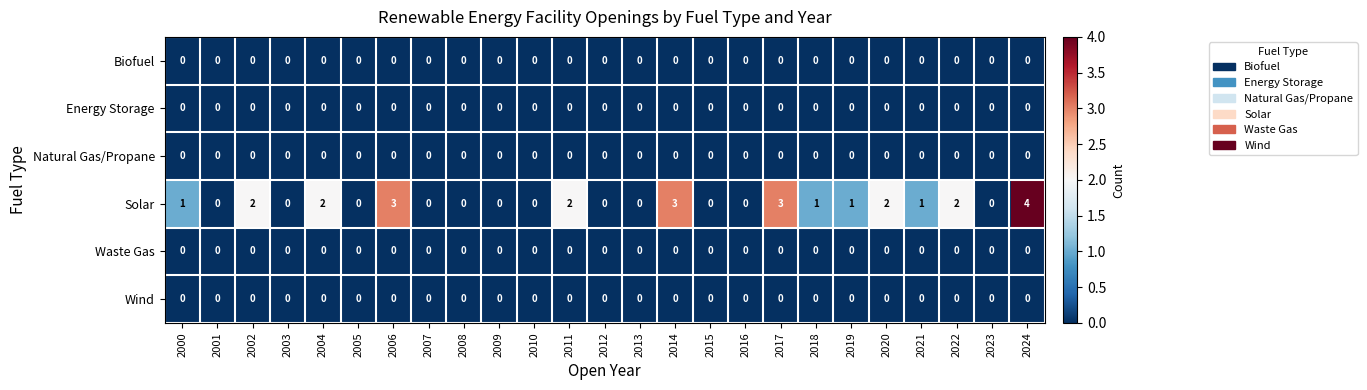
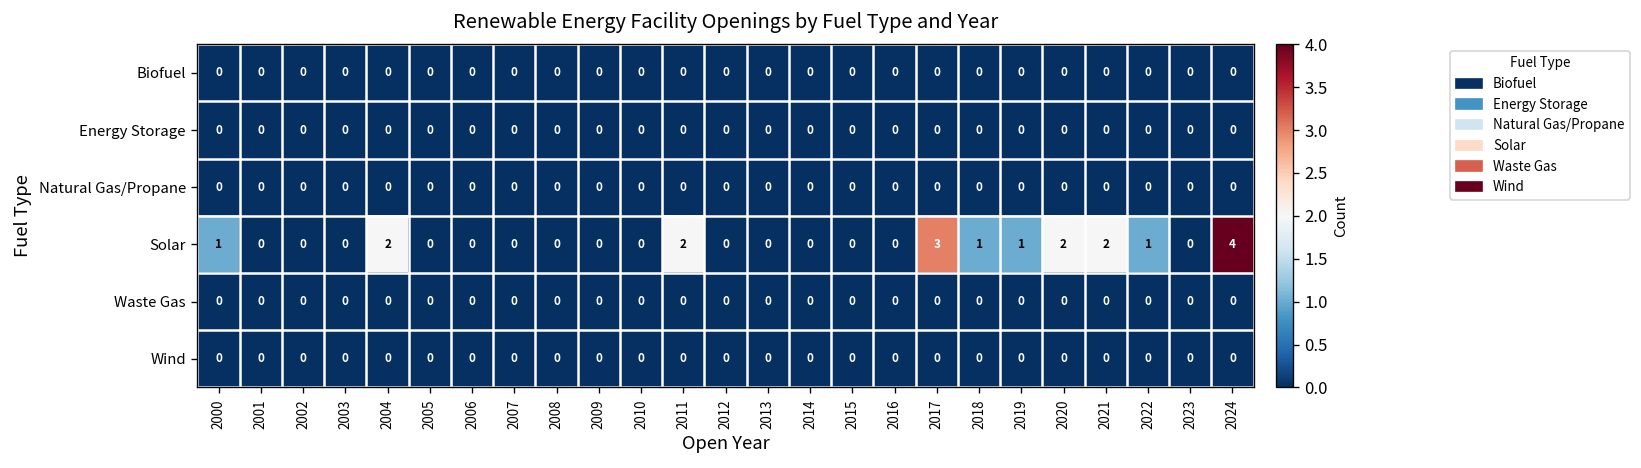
Solar, 2002: 2 -> 0
Solar, 2006: 3 -> 0
Solar, 2014: 3 -> 0
Solar, 2021: 1 -> 2
Solar, 2022: 2 -> 1
